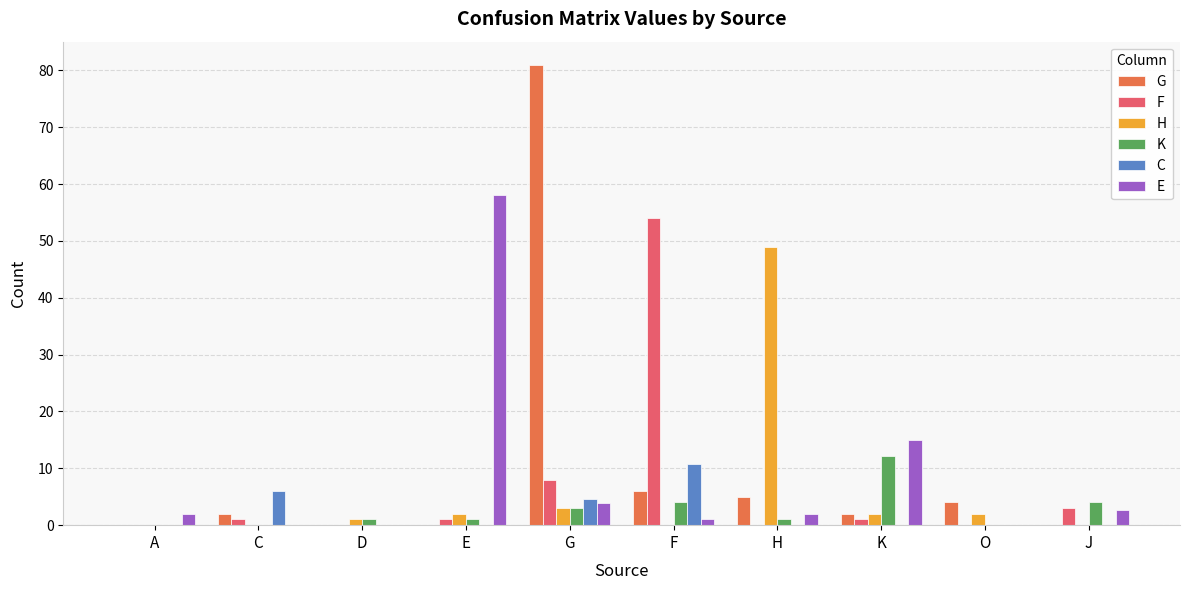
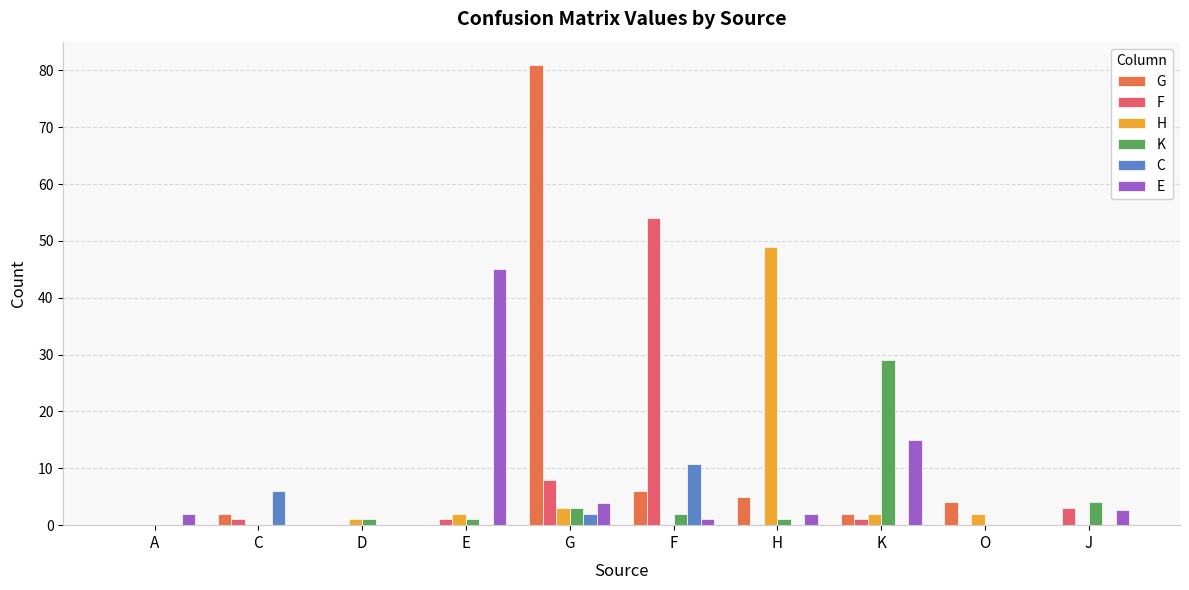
E, E: 58 -> 45
C, G: 5 -> 2
K, F: 4 -> 2
K, K: 12 -> 29
